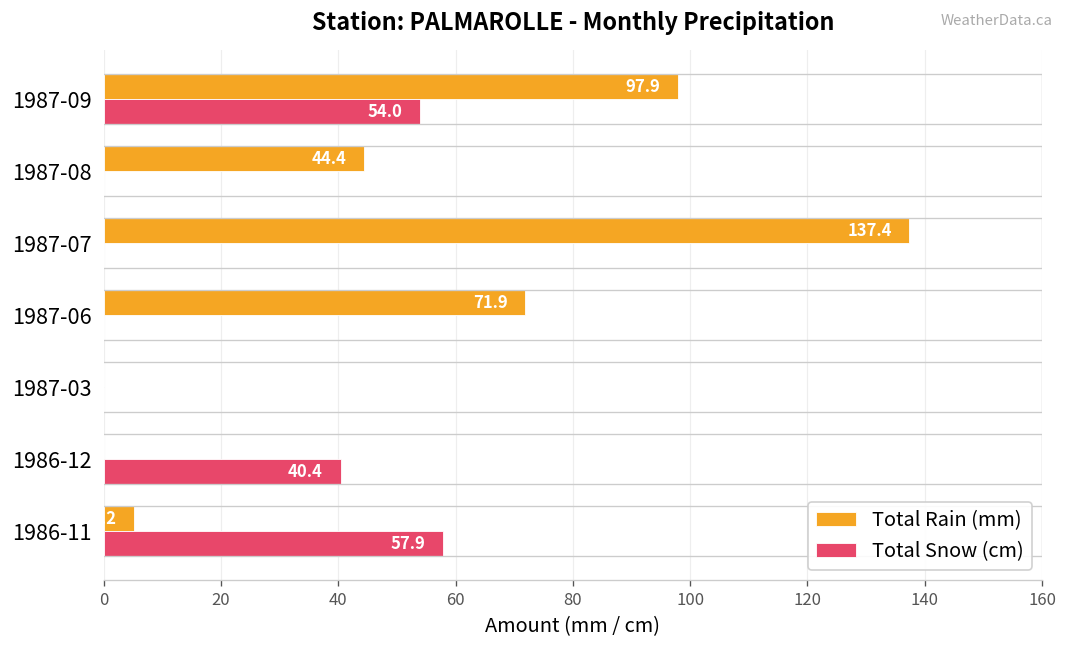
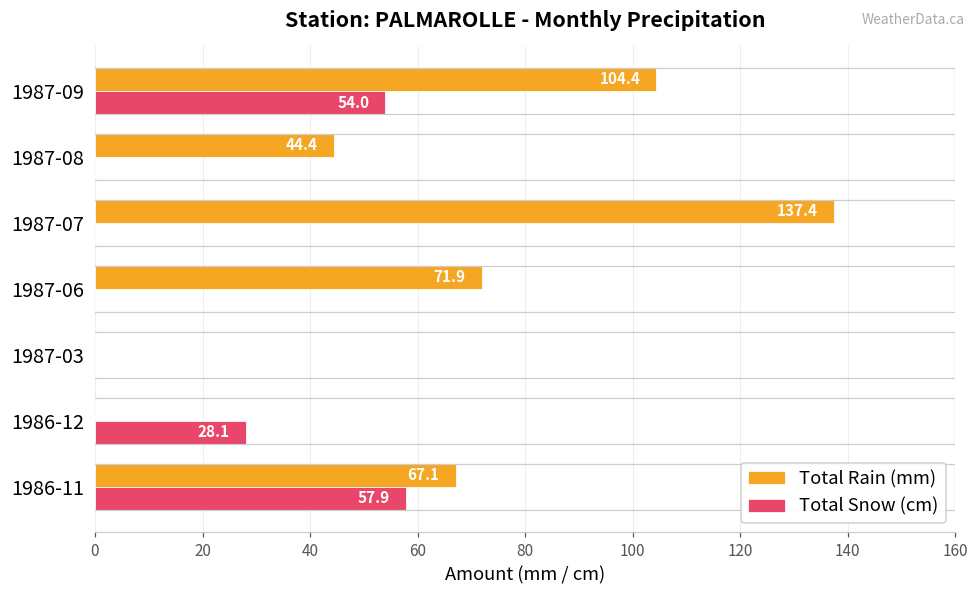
Total Rain (mm), 1987-09: 97.9 -> 104.4
Total Snow (cm), 1986-12: 40.4 -> 28.1
Total Rain (mm), 1986-11: 5 -> 67
